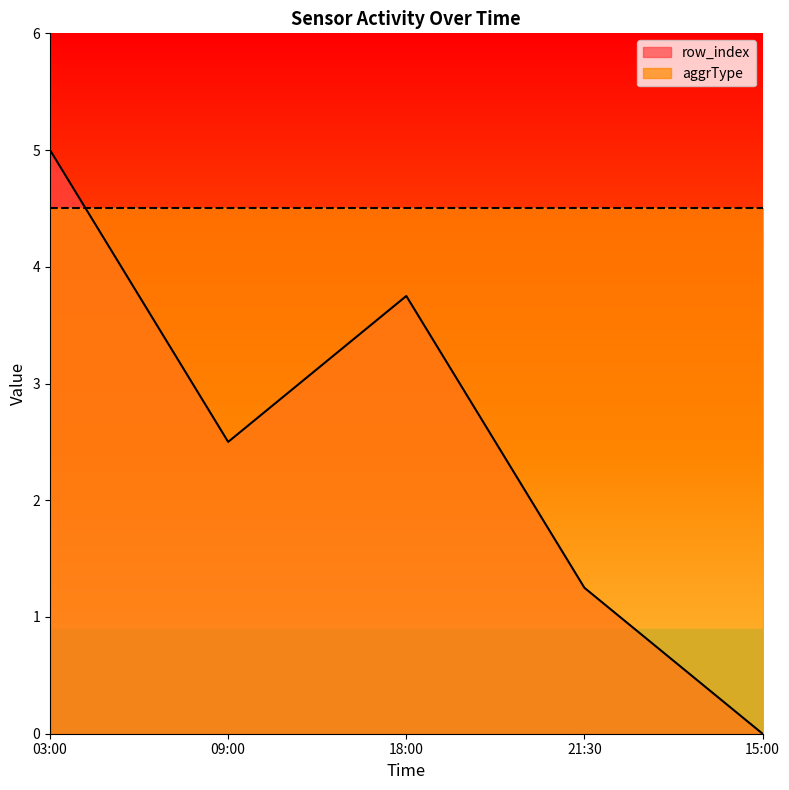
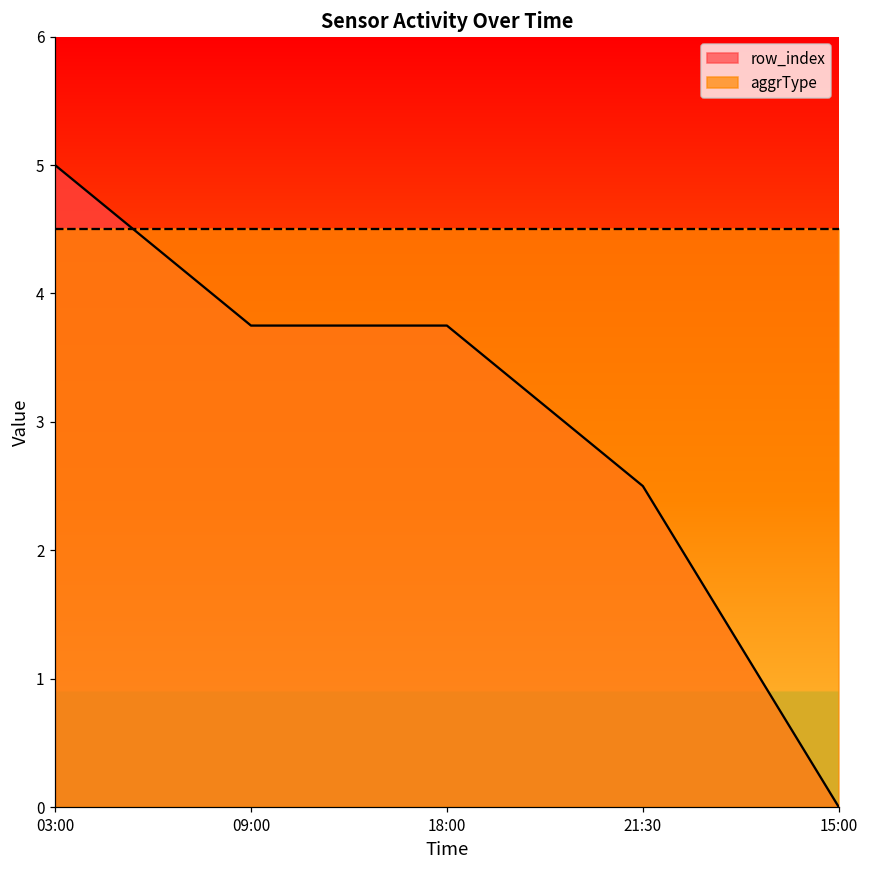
row_index, 09:00: 2.50 -> 3.75
row_index, 21:30: 1.25 -> 2.50
